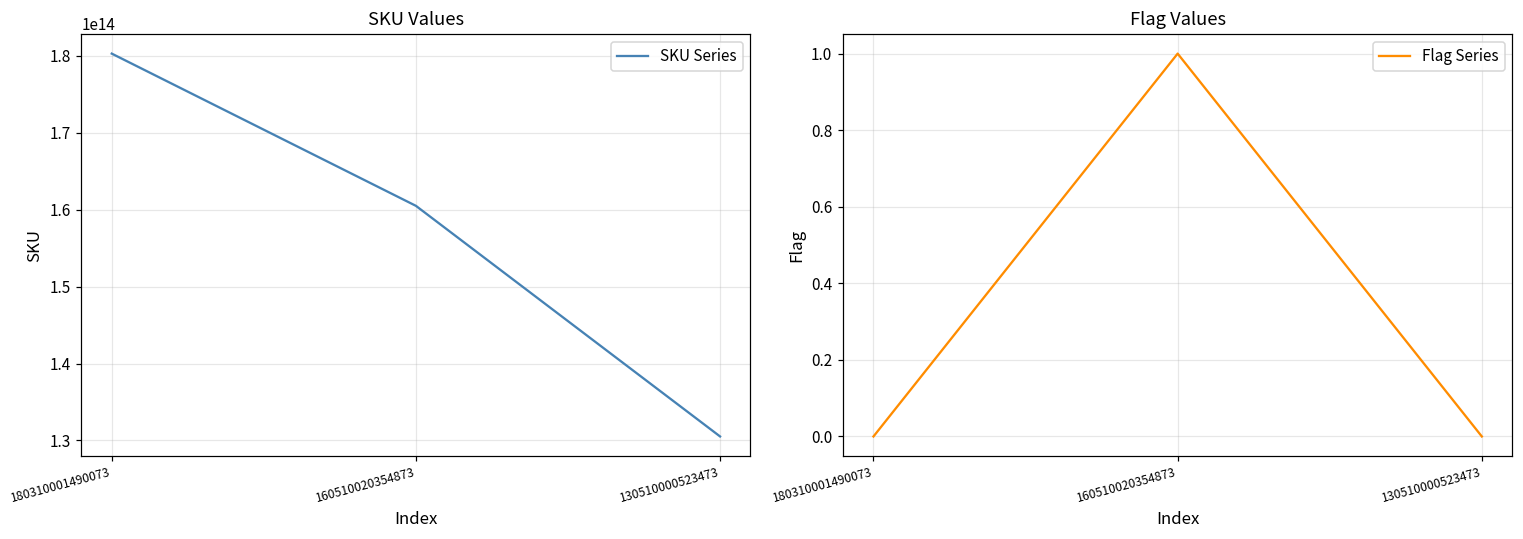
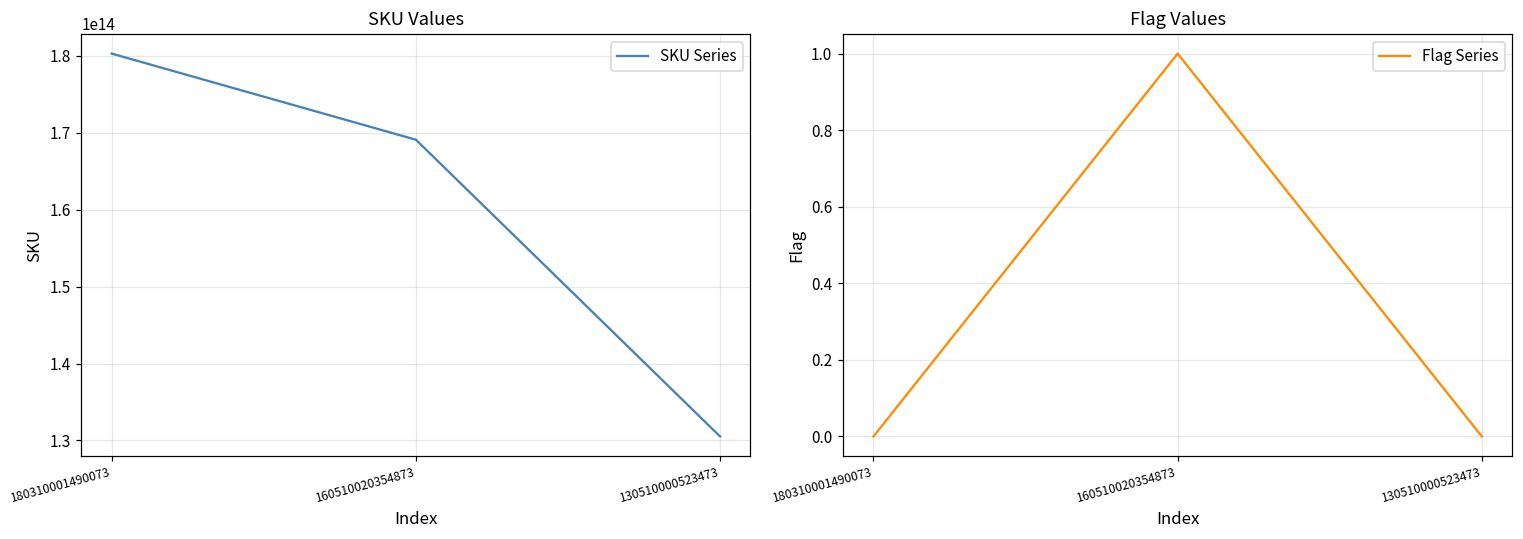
SKU Values, 160510020354873: 161000000000000 -> 169000000000000
